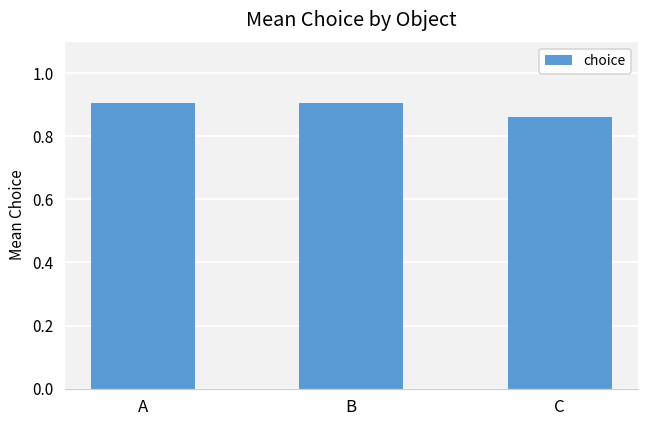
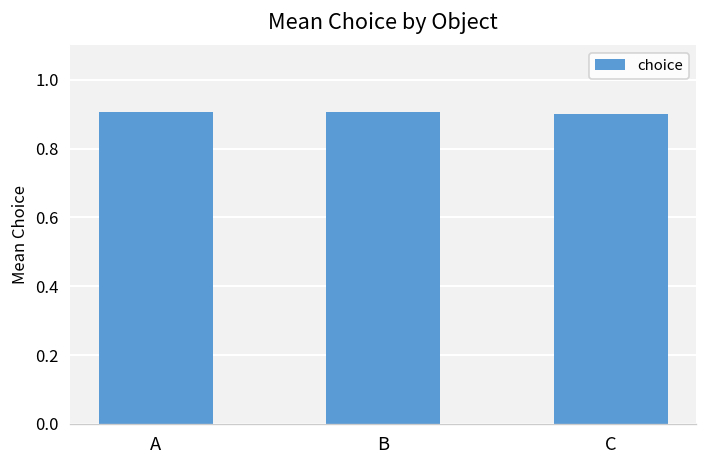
C: 0.86 -> 0.90
